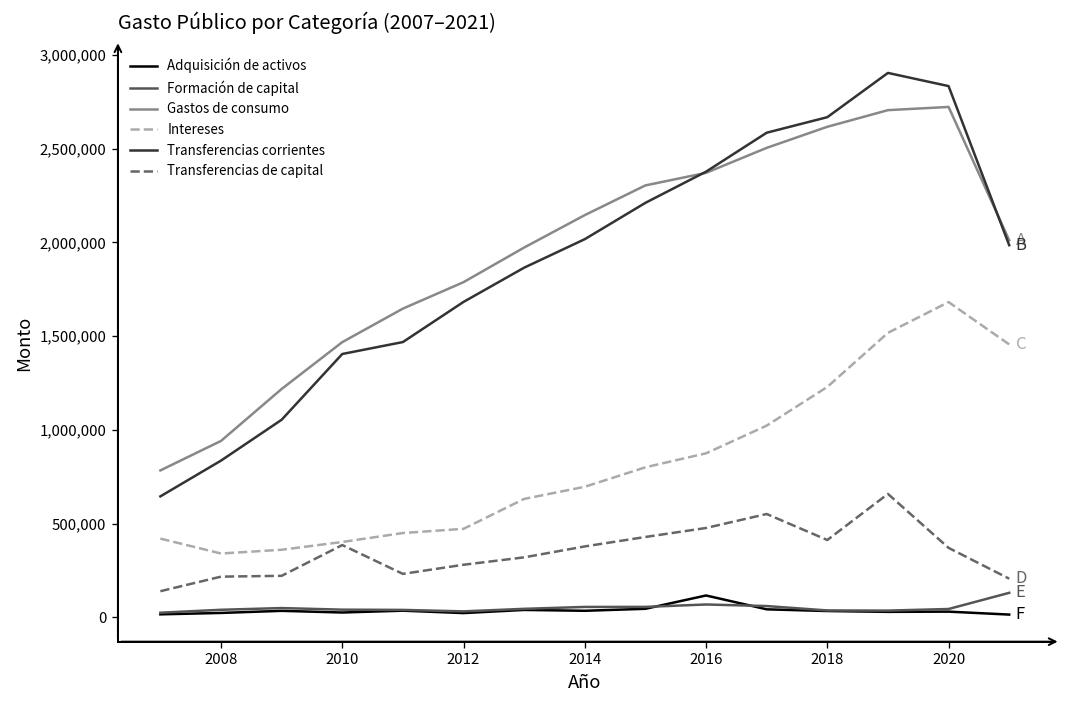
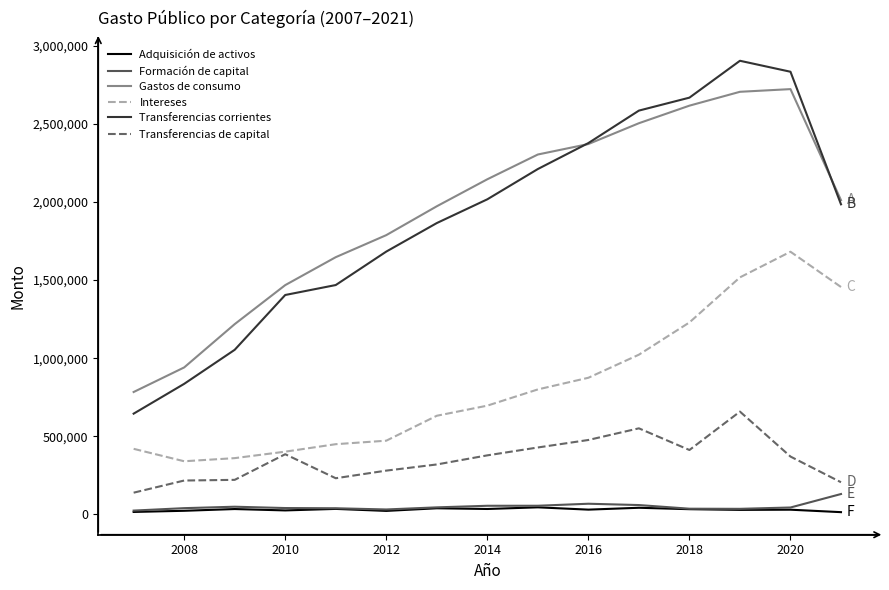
Adquisición de activos, 2016: 120,000 -> 30,000
